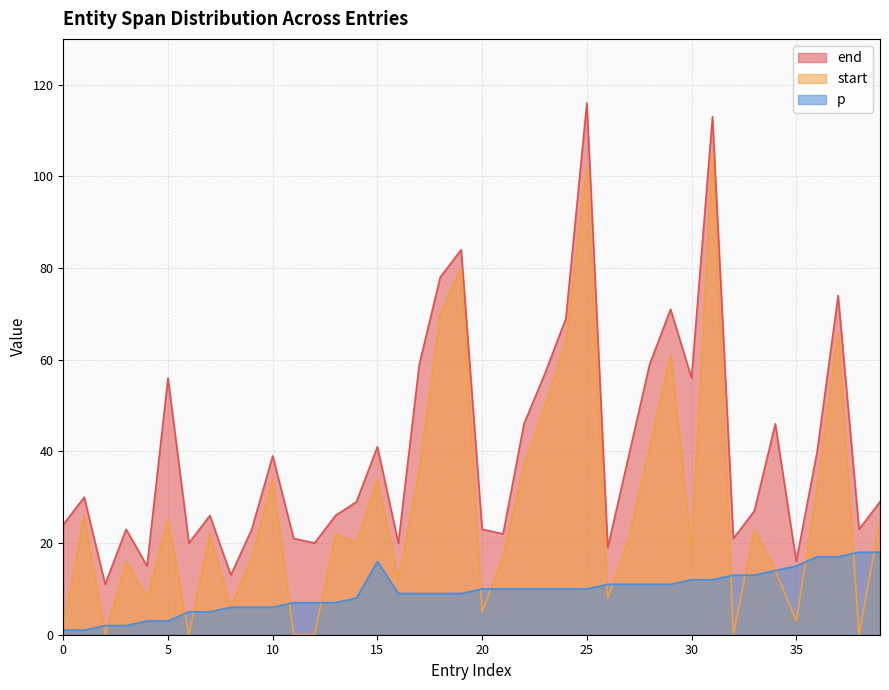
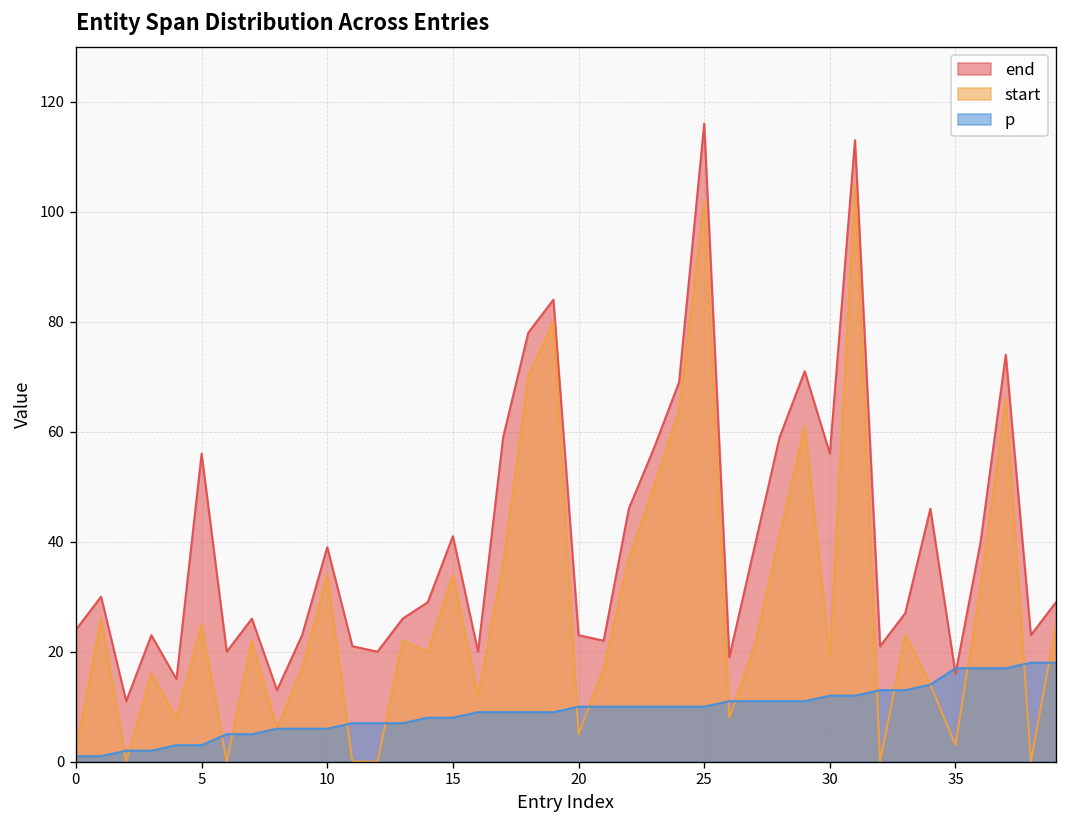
p, 15: 16 -> 8
p, 35: 15 -> 17
